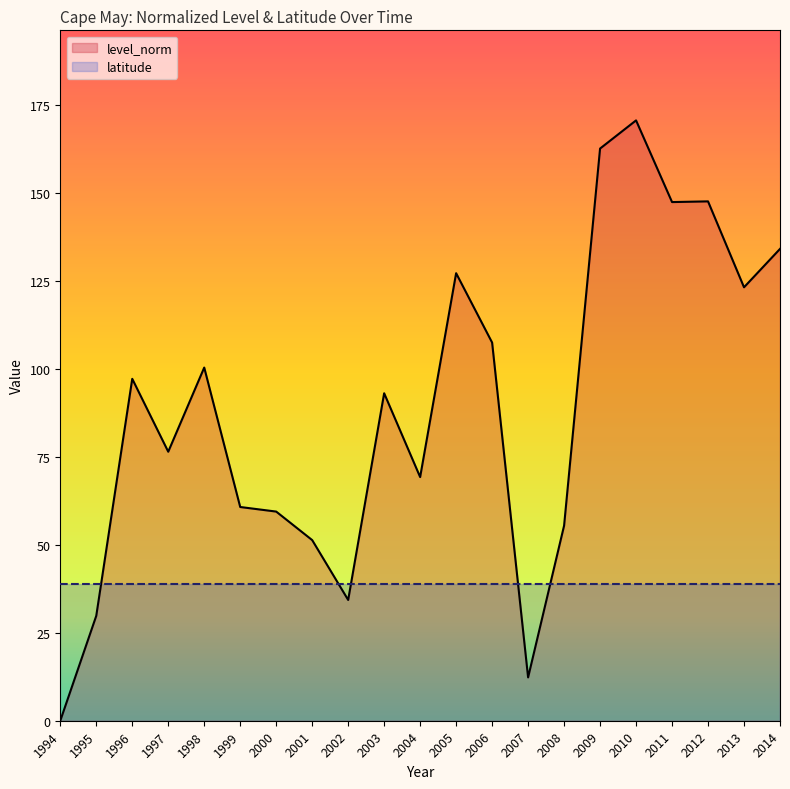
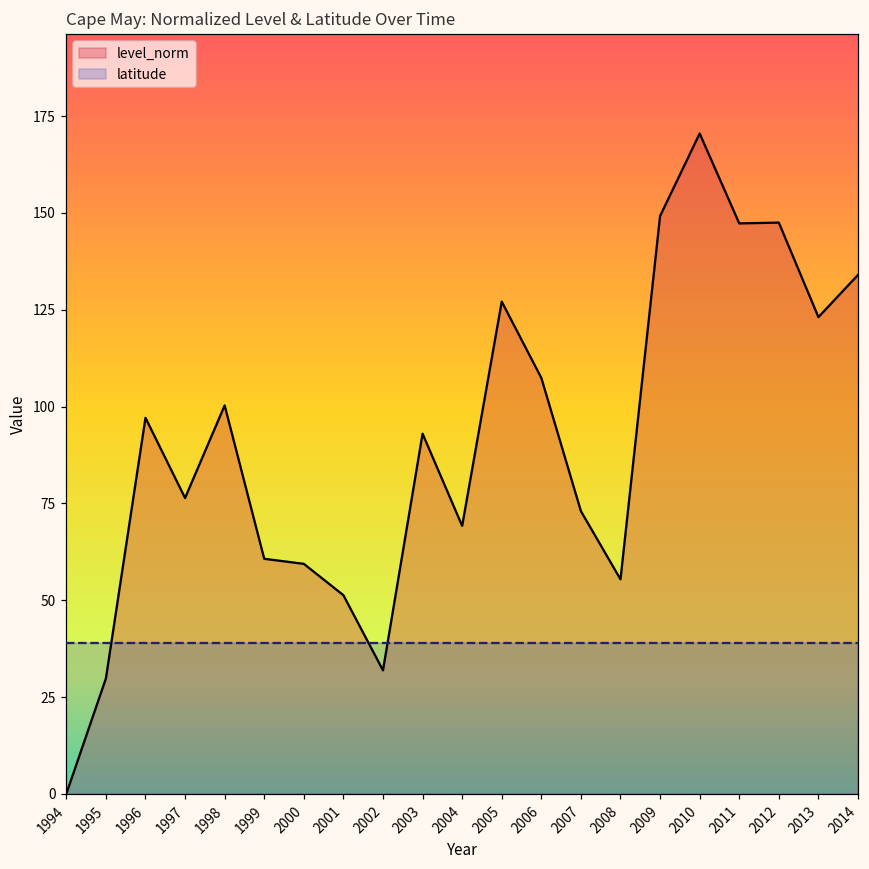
level_norm, 2002: 34 -> 32
level_norm, 2007: 12 -> 73
level_norm, 2009: 163 -> 149
